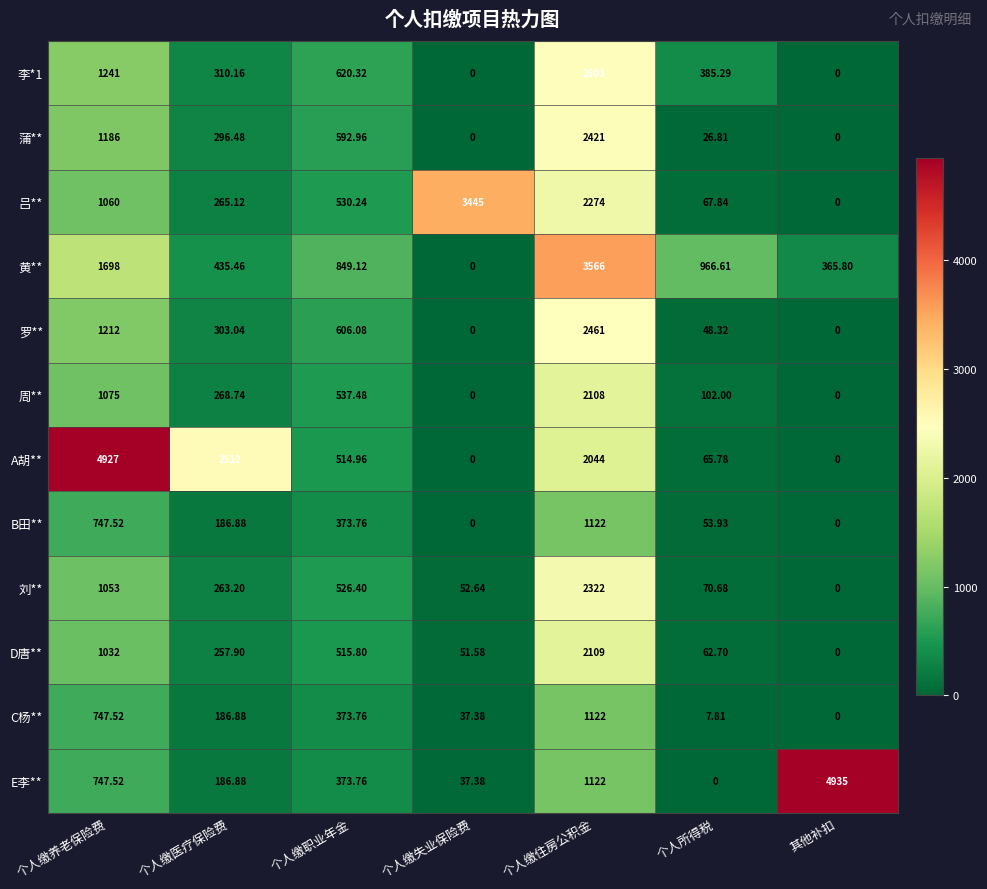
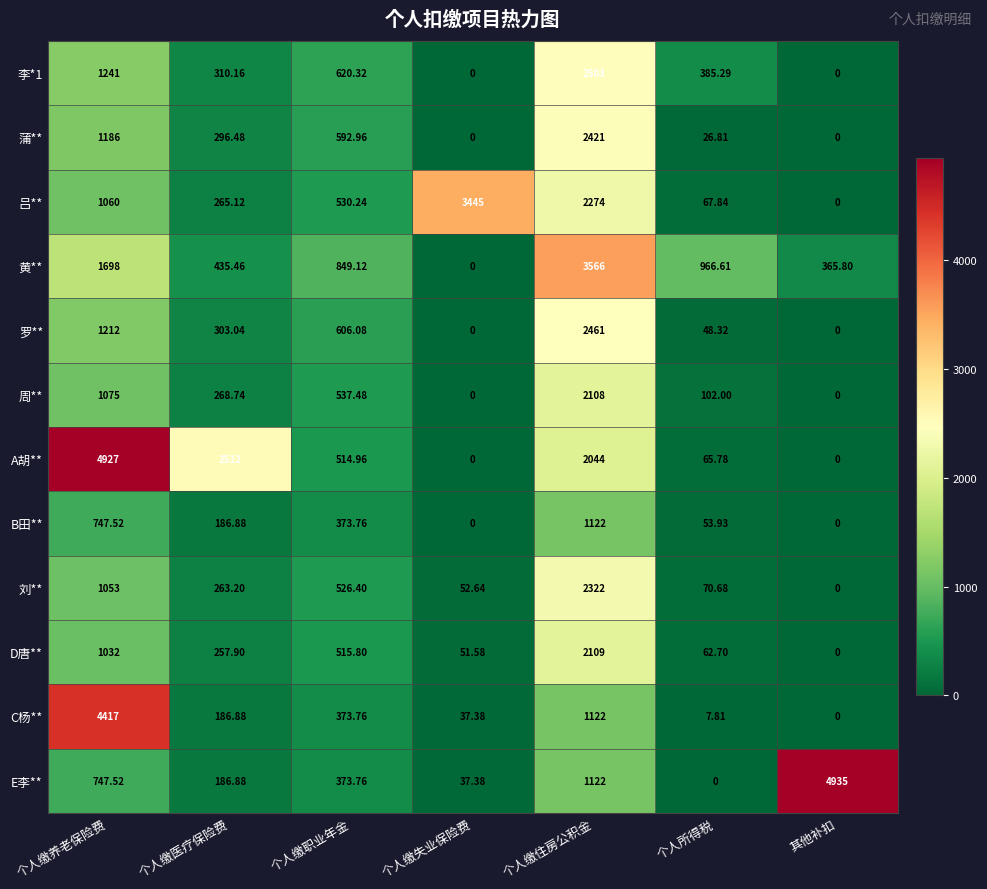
C杨**, 个人缴养老保险费: 747.52 -> 4417
